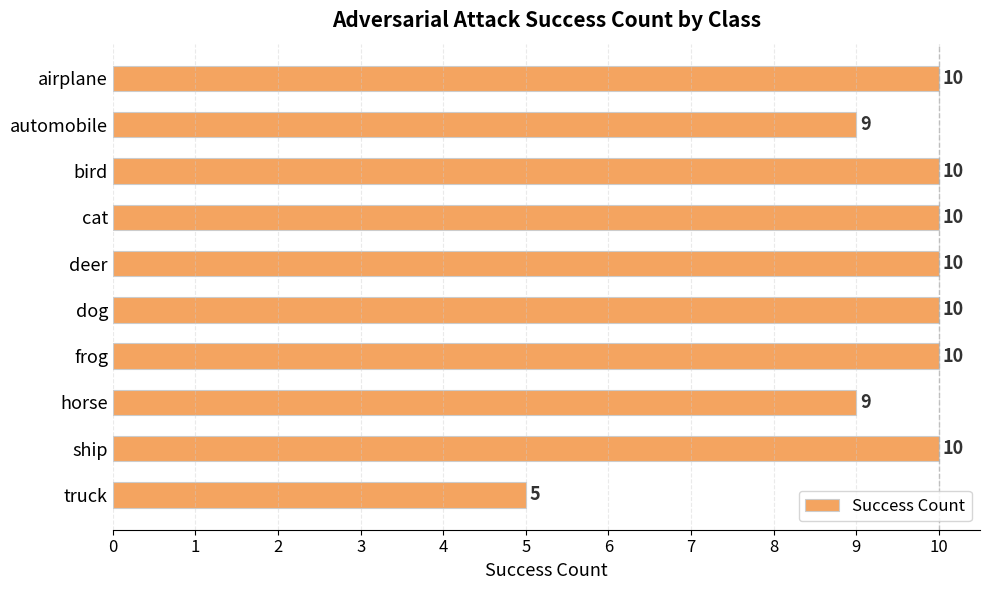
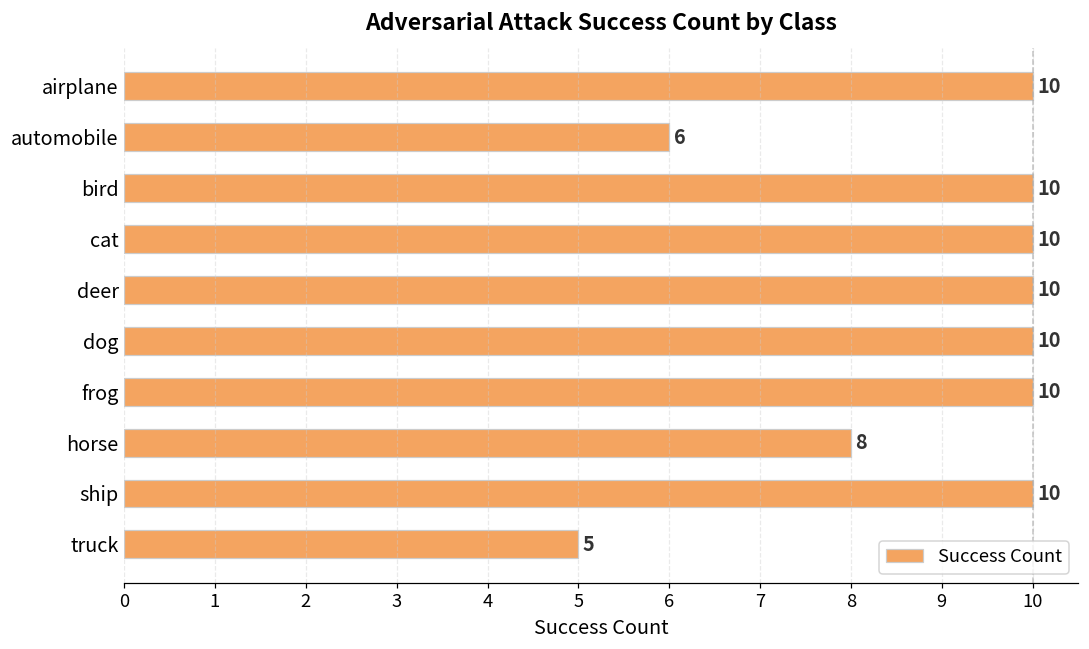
automobile: 9 -> 6
horse: 9 -> 8
